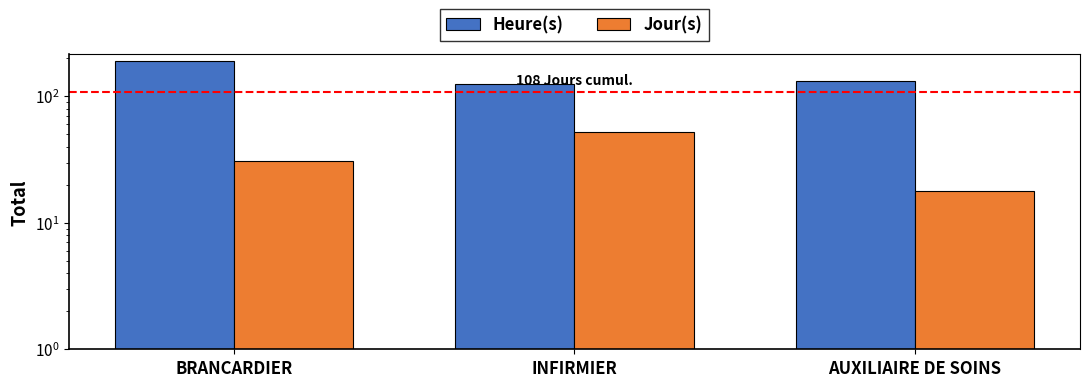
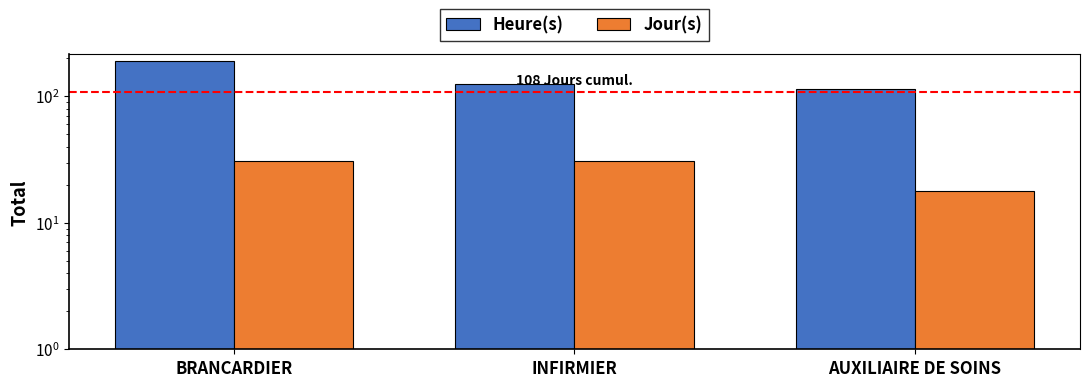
Jour(s), INFIRMIER: 52 -> 31
Heure(s), AUXILIAIRE DE SOINS: 130 -> 110
